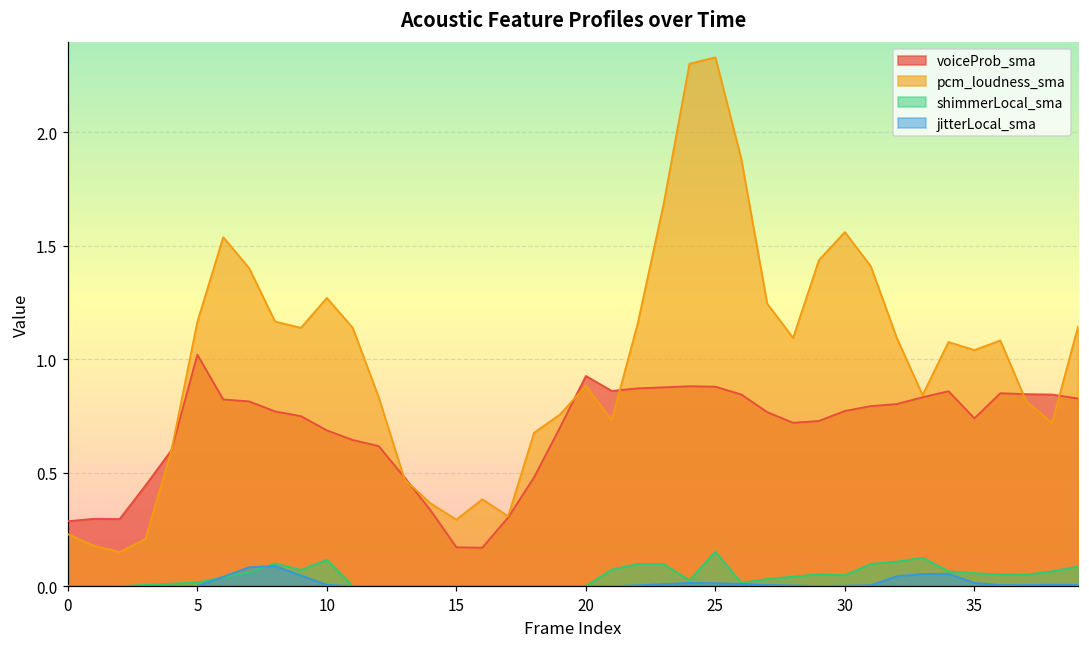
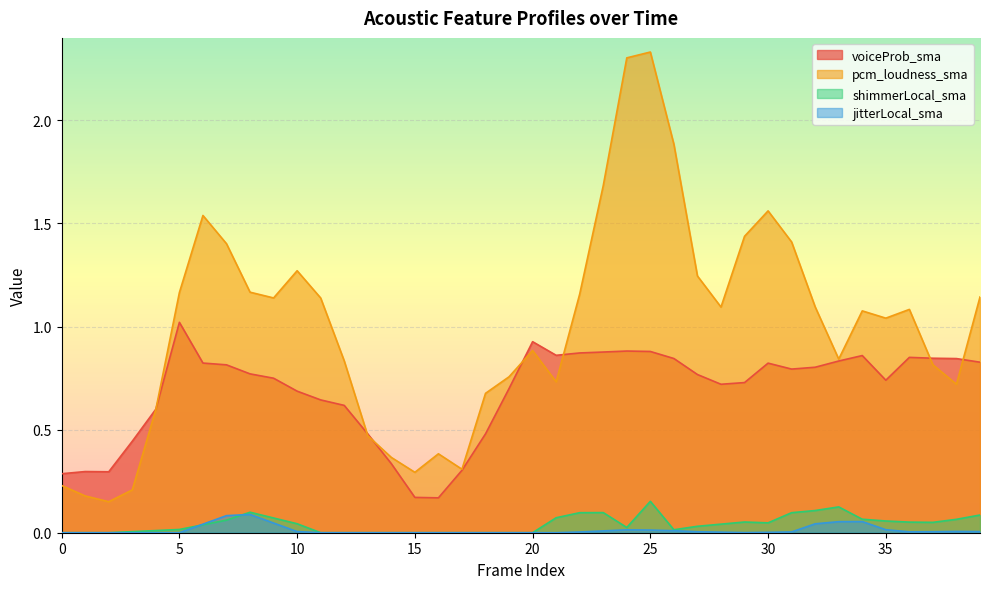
shimmerLocal_sma, 10: 0.12 -> 0.04
voiceProb_sma, 30: 0.77 -> 0.82
